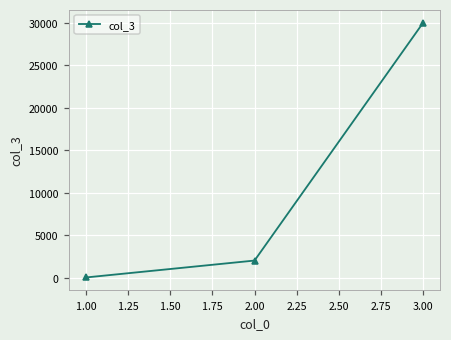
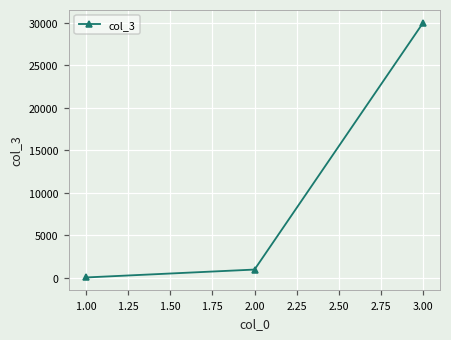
2.00: 2000 -> 1000
